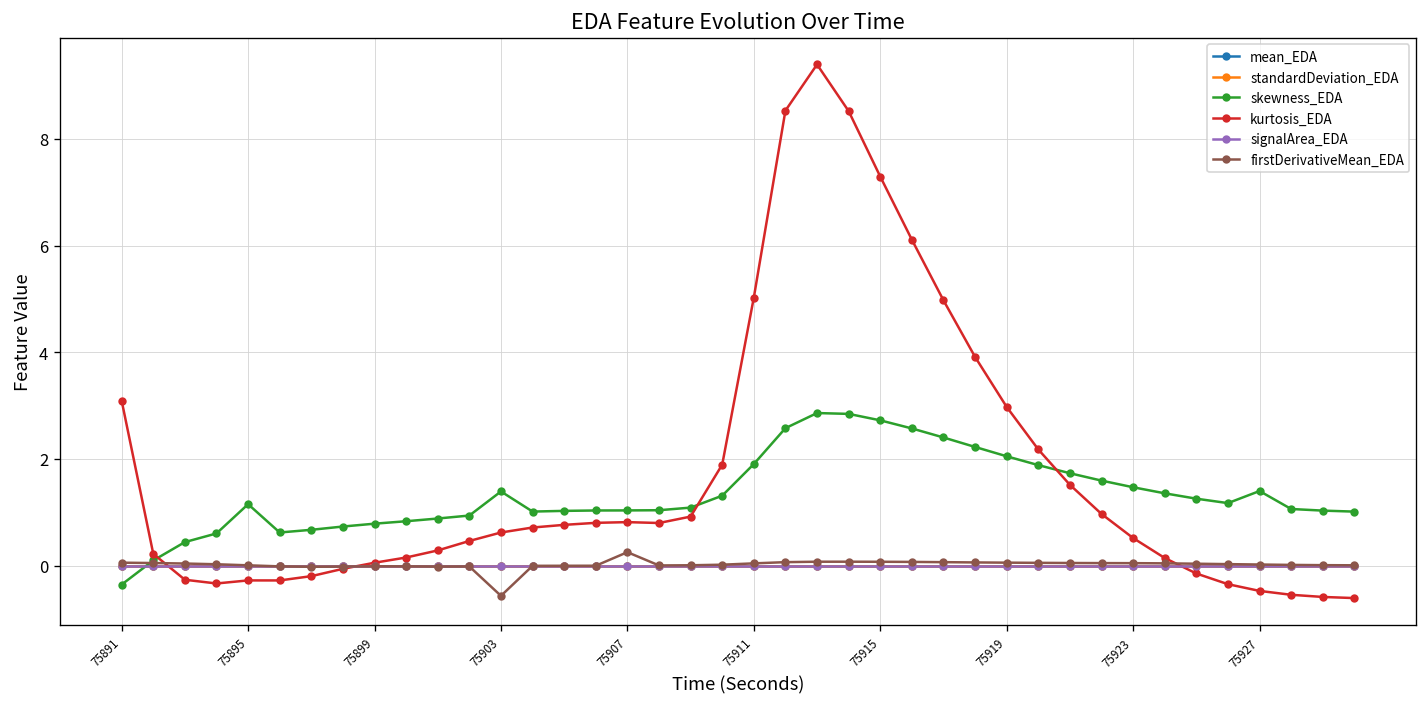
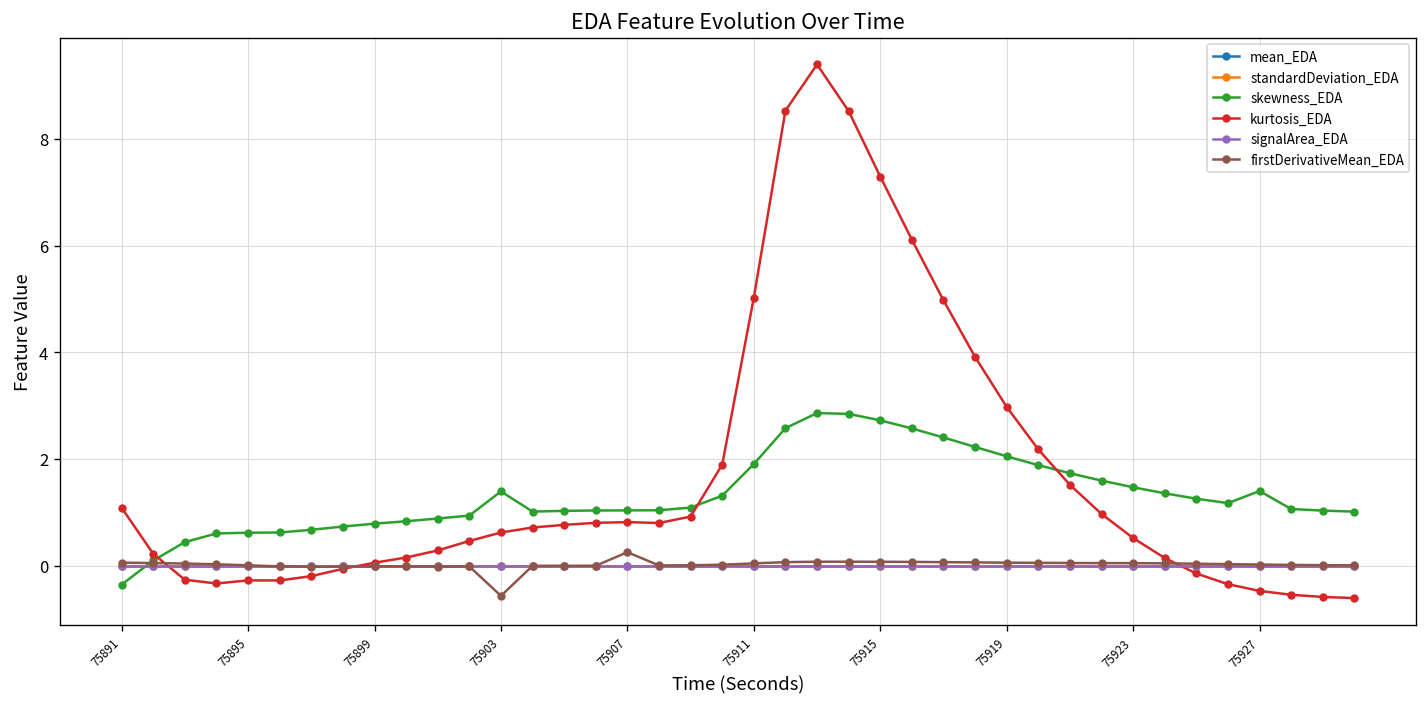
kurtosis_EDA, 75891: 3.1 -> 1.1
skewness_EDA, 75895: 1.2 -> 0.6
